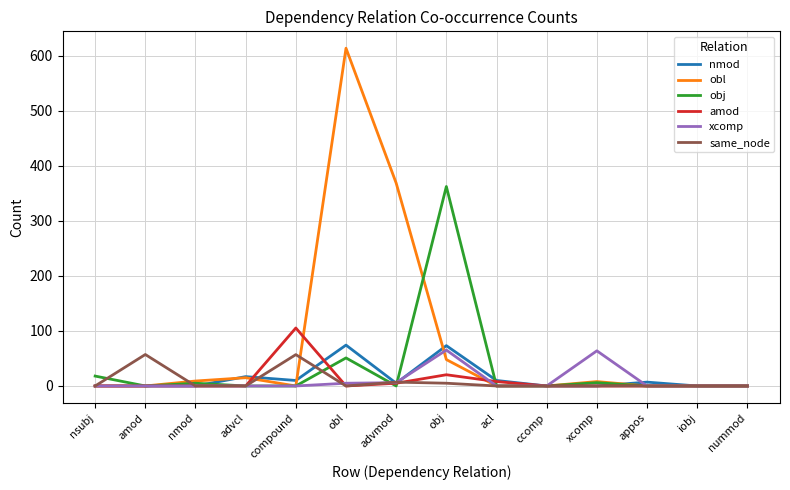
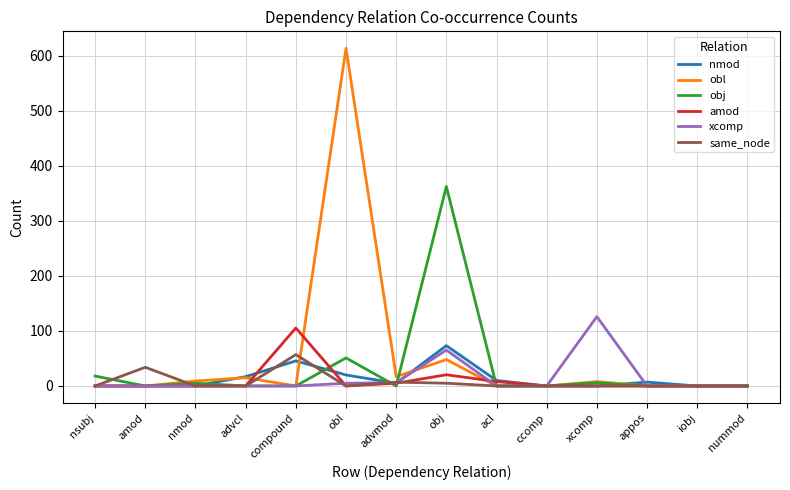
same_node, amod: 60 -> 30
nmod, compound: 10 -> 50
nmod, obl: 70 -> 20
obl, advmod: 370 -> 20
xcomp, xcomp: 60 -> 130
